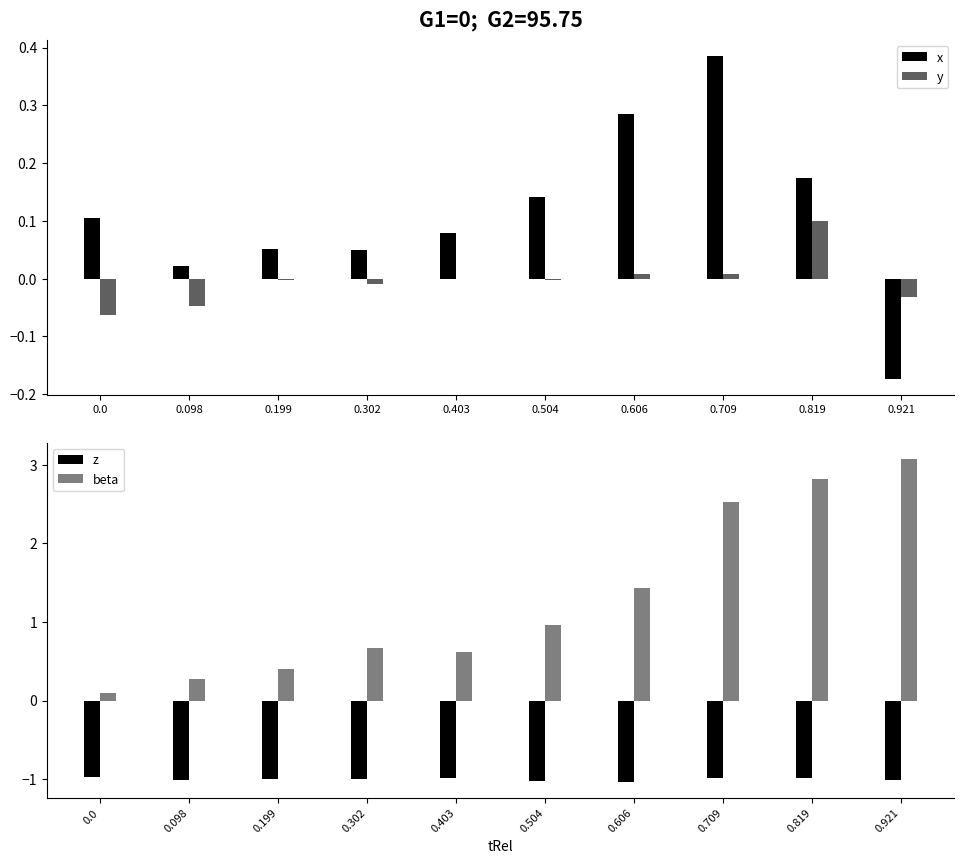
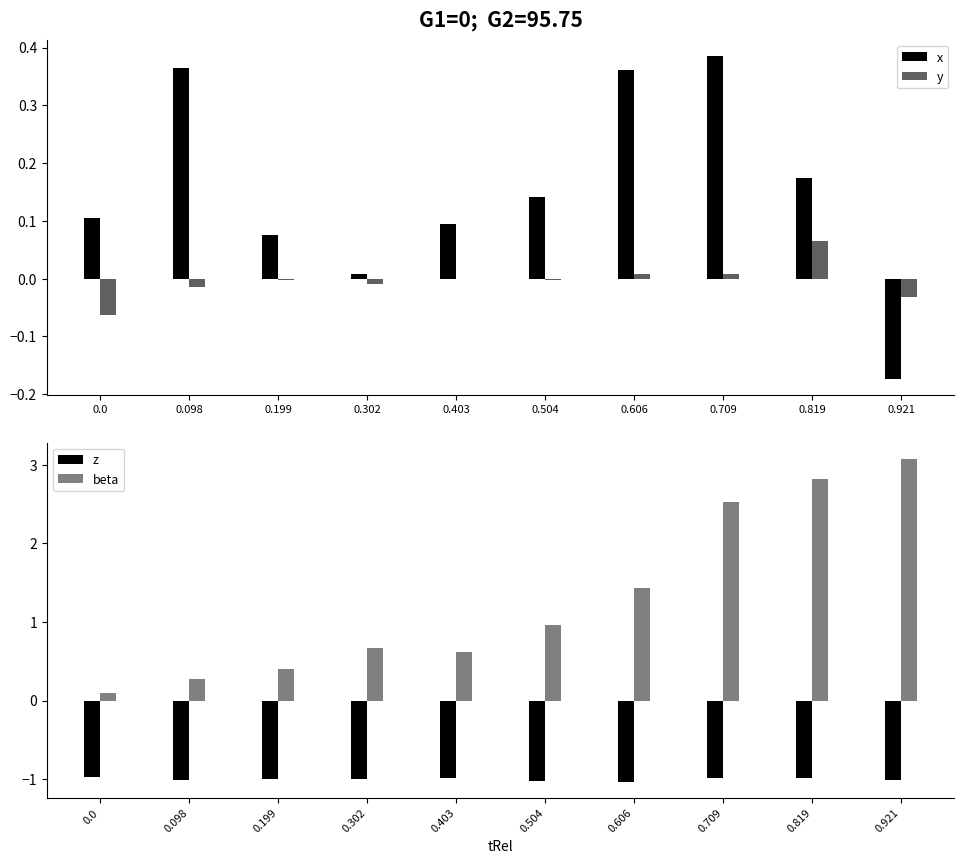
G1=0; G2=95.75, x, 0.098: 0.02 -> 0.36
G1=0; G2=95.75, y, 0.098: -0.05 -> -0.02
G1=0; G2=95.75, x, 0.199: 0.05 -> 0.07
G1=0; G2=95.75, x, 0.302: 0.05 -> 0.01
G1=0; G2=95.75, x, 0.403: 0.08 -> 0.09
G1=0; G2=95.75, x, 0.606: 0.28 -> 0.36
G1=0; G2=95.75, y, 0.819: 0.10 -> 0.06
